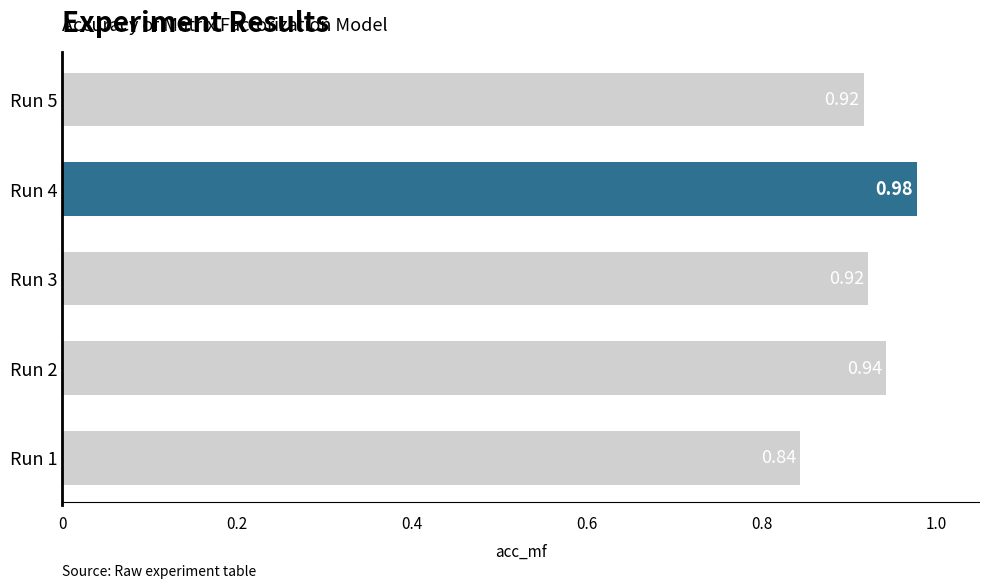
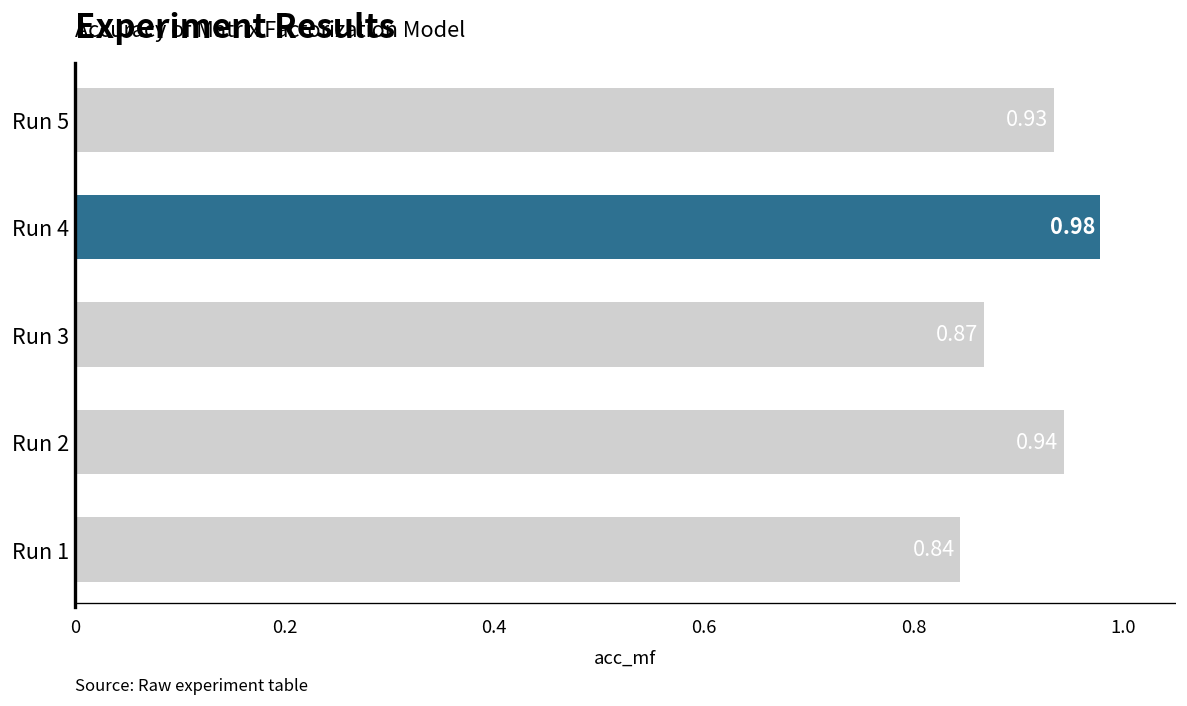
Run 5: 0.92 -> 0.93
Run 3: 0.92 -> 0.87
